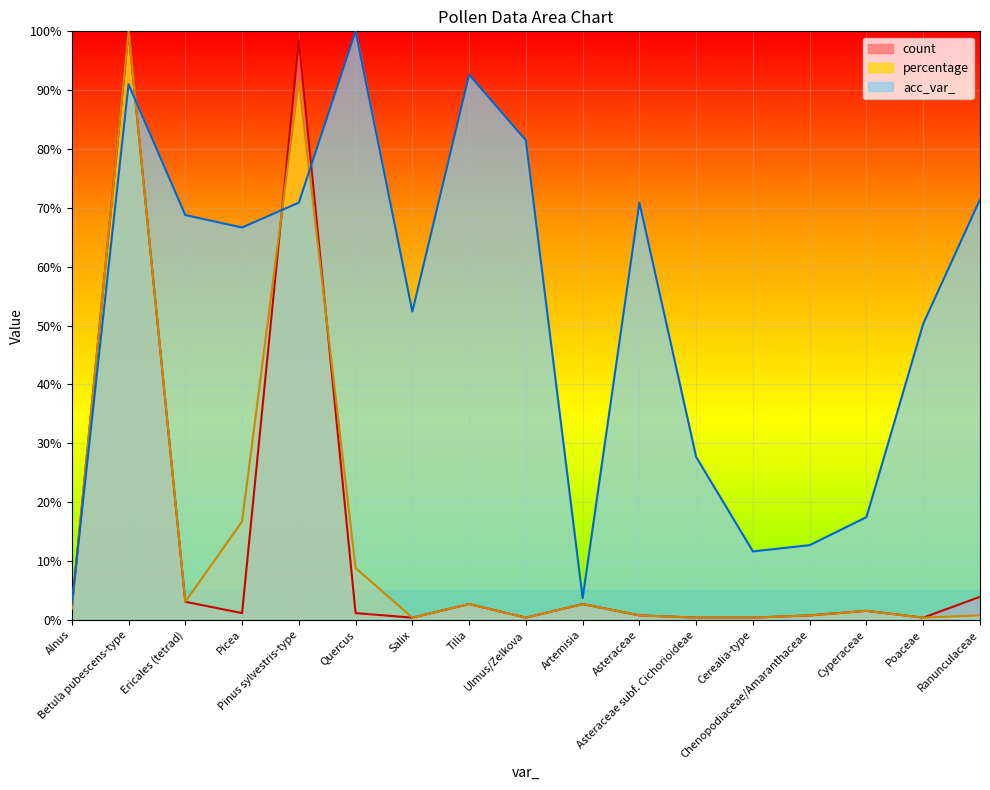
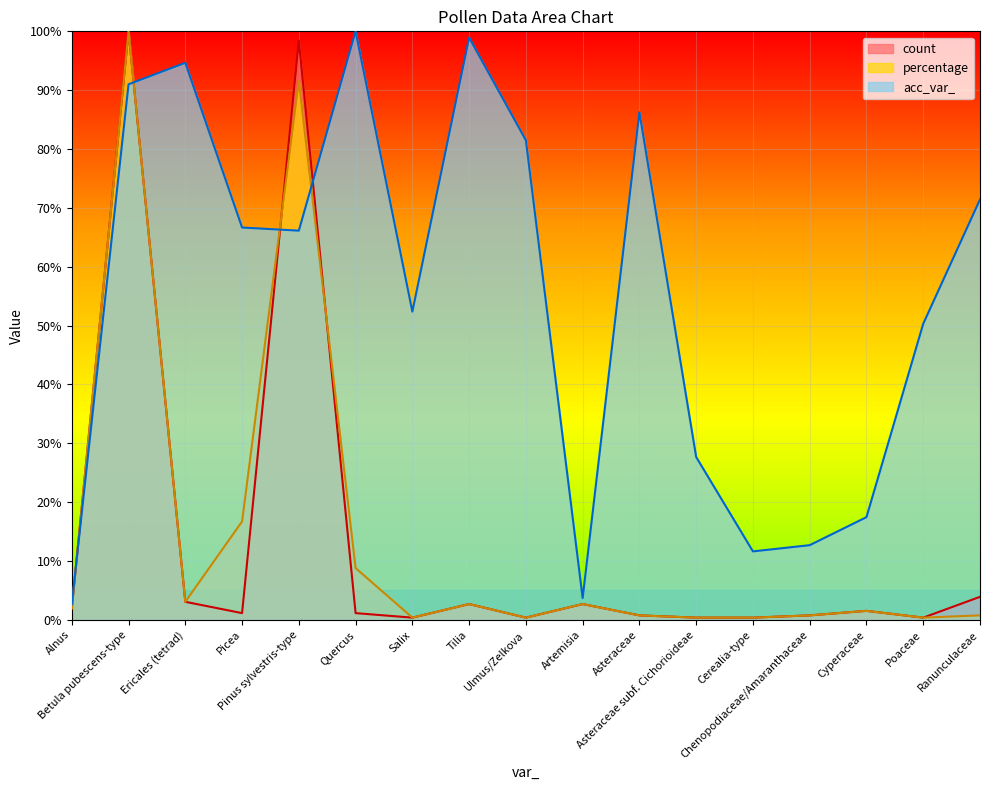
acc_var_, Ericales (tetrad): 69% -> 95%
acc_var_, Pinus sylvestris-type: 71% -> 66%
acc_var_, Tilia: 93% -> 99%
acc_var_, Asteraceae: 71% -> 86%
